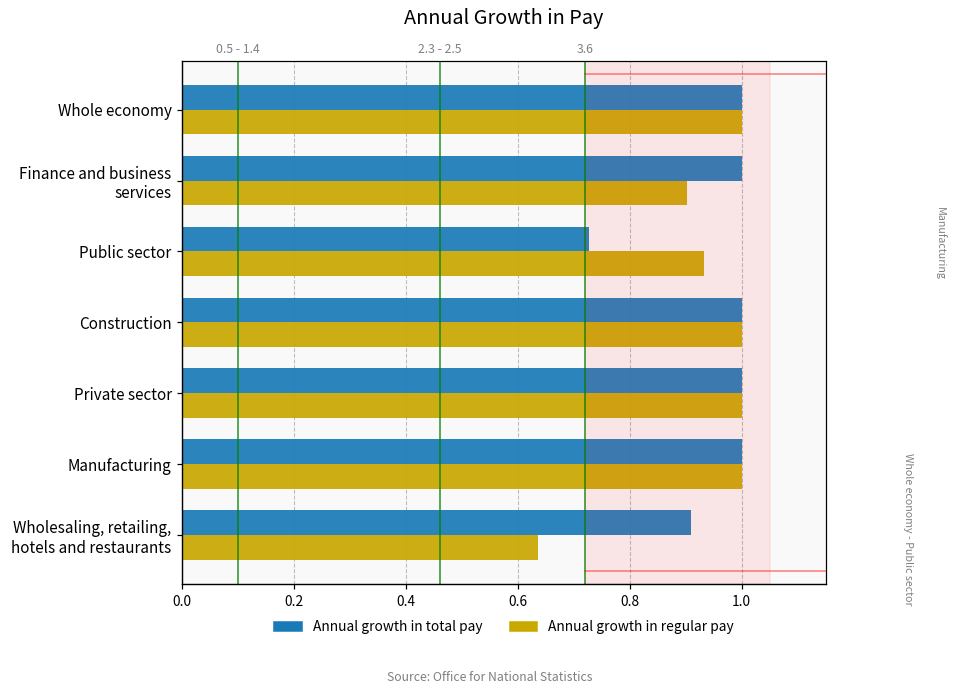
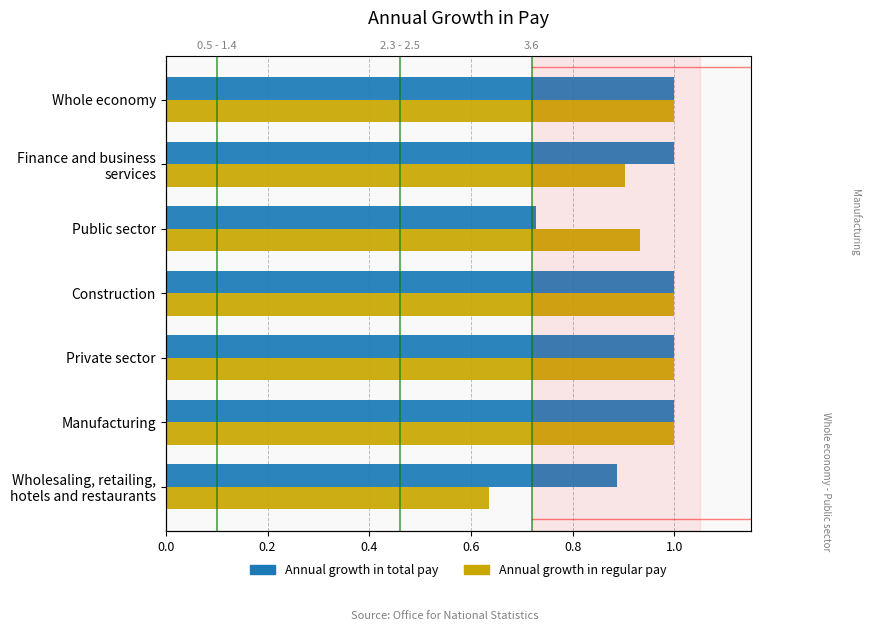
Annual growth in total pay, Wholesaling, retailing, hotels and restaurants: 0.91 -> 0.89
